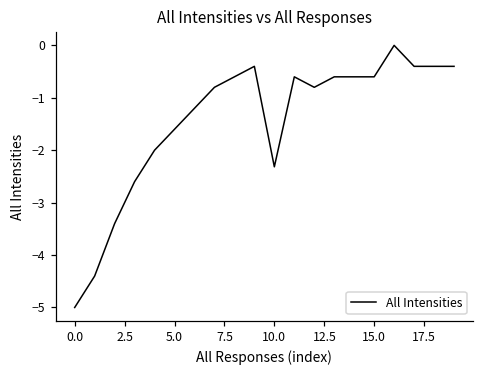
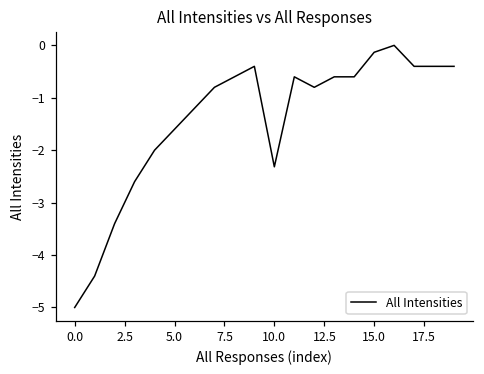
15.0: -0.6 -> -0.1
